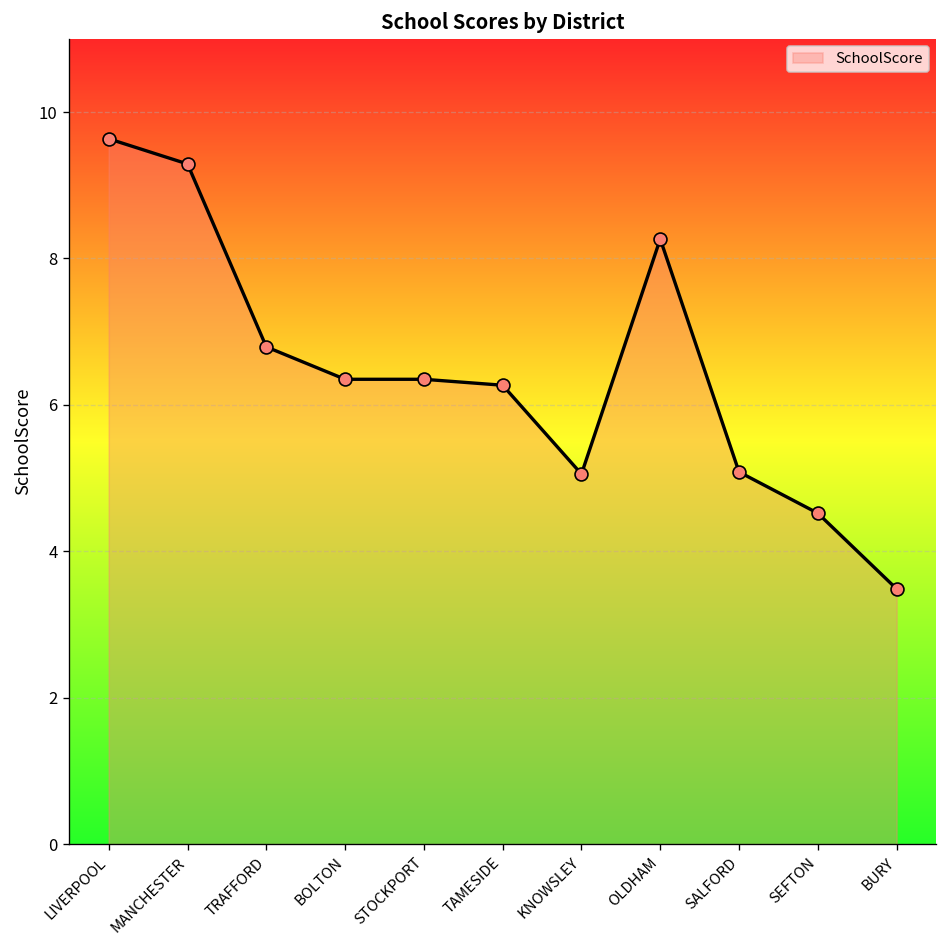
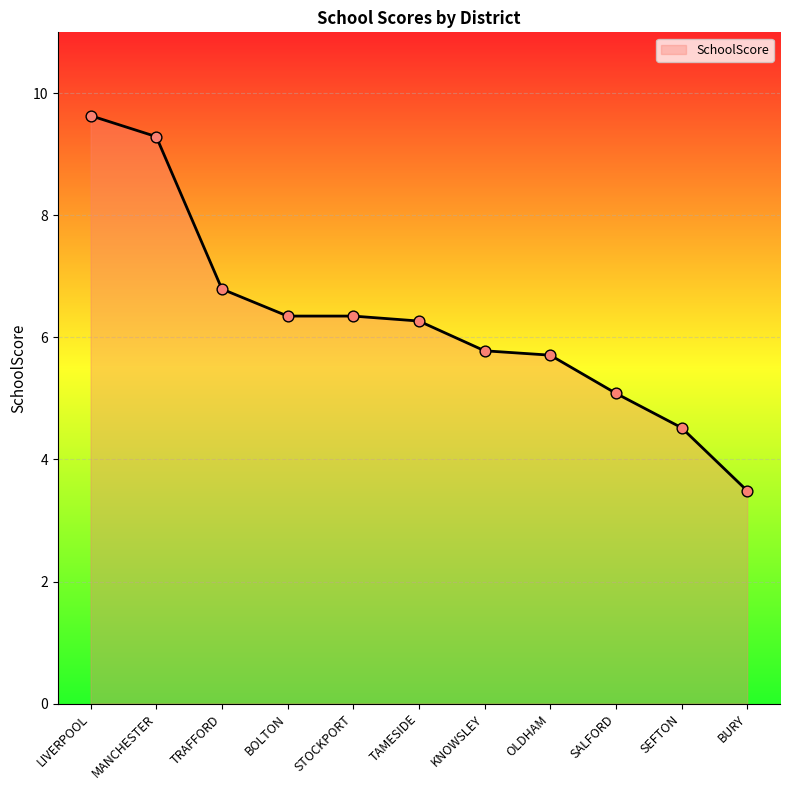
KNOWSLEY: 5.1 -> 5.8
OLDHAM: 8.3 -> 5.7
